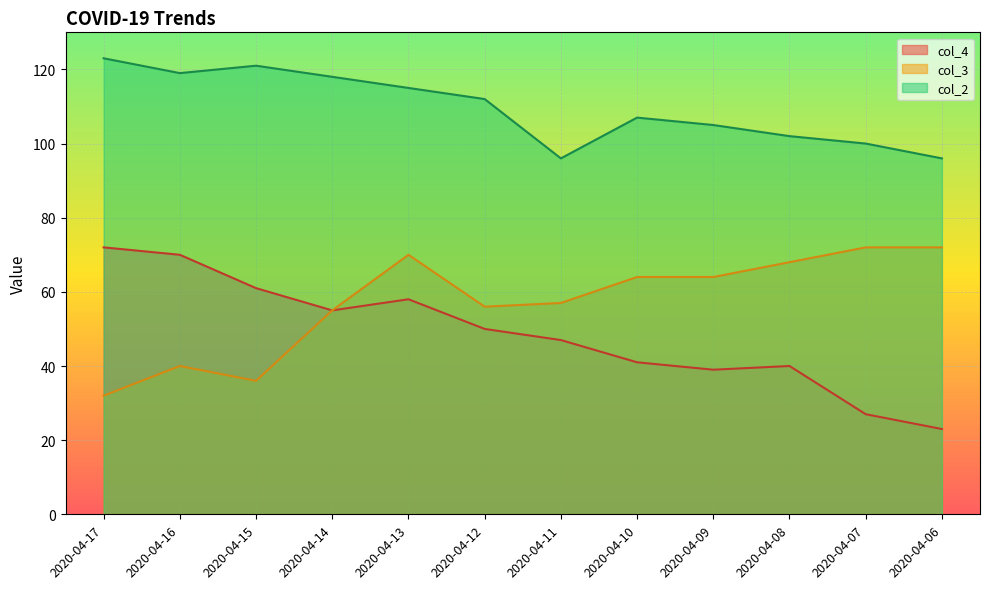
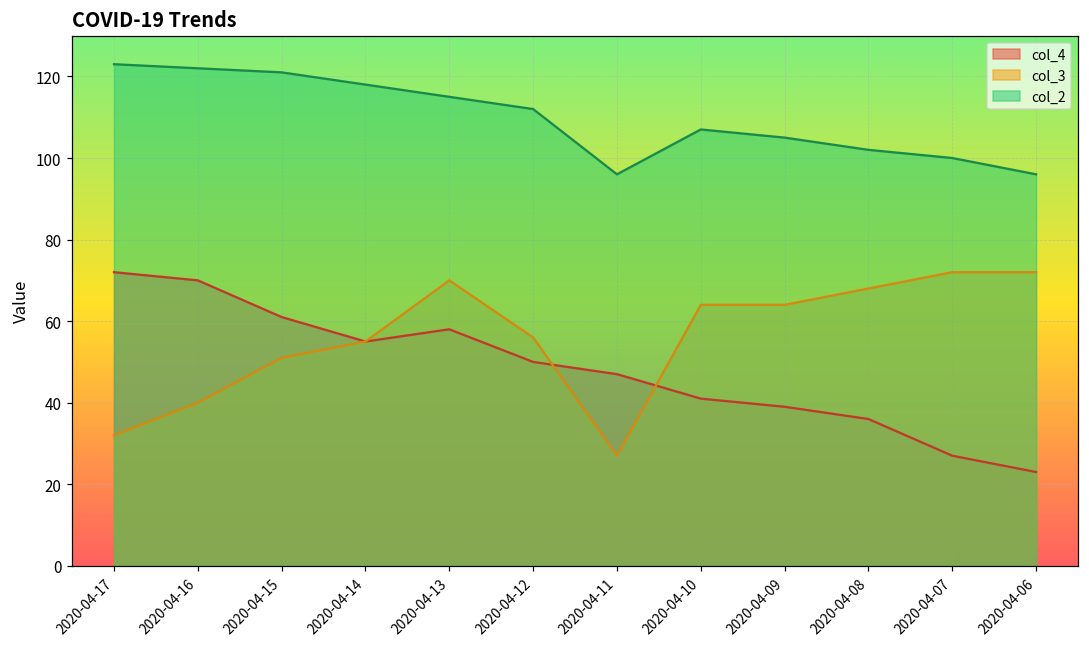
col_2, 2020-04-16: 119 -> 122
col_3, 2020-04-15: 36 -> 51
col_3, 2020-04-11: 57 -> 27
col_4, 2020-04-08: 40 -> 36
